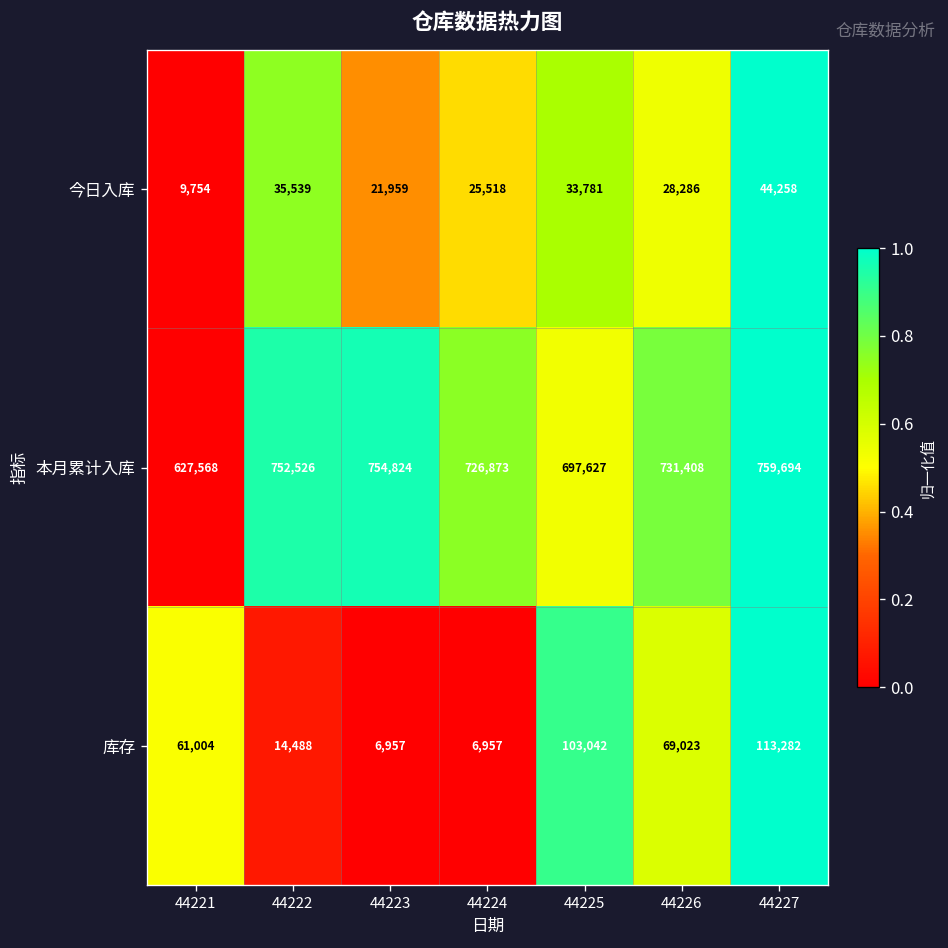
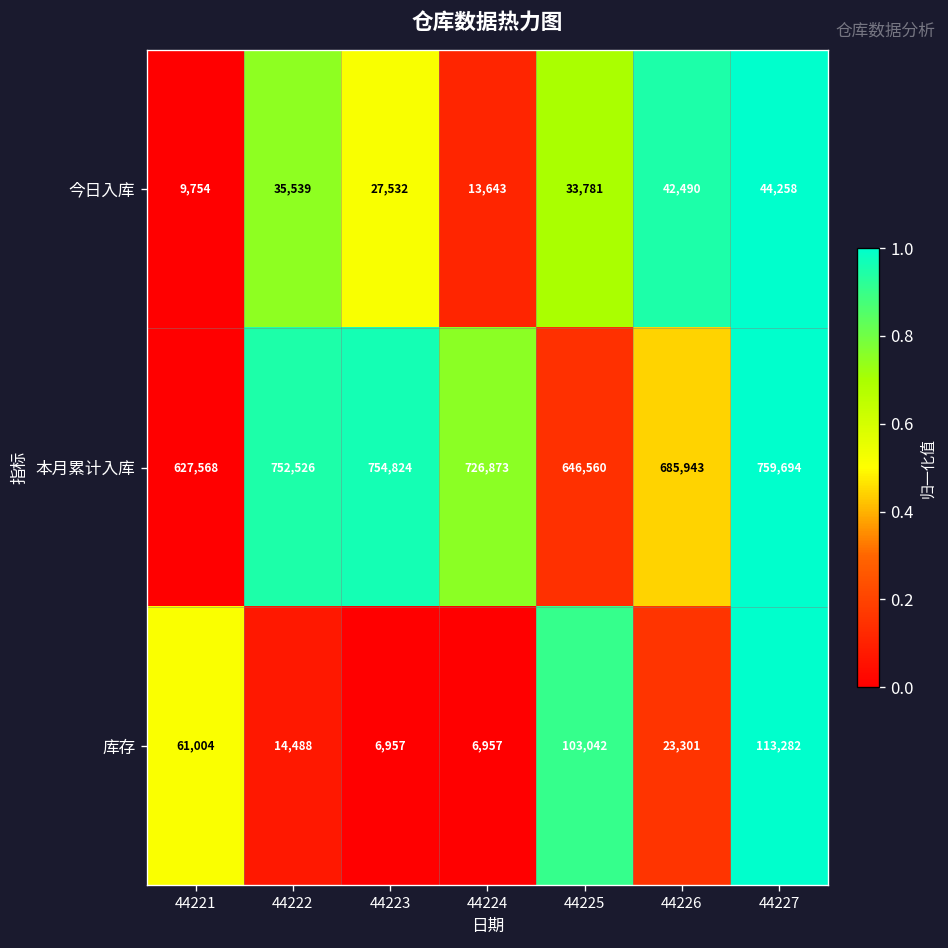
今日入库, 44223: 21,959 -> 27,532
今日入库, 44224: 25,518 -> 13,643
今日入库, 44226: 28,286 -> 42,490
本月累计入库, 44225: 697,627 -> 646,560
本月累计入库, 44226: 731,408 -> 685,943
库存, 44226: 69,023 -> 23,301
